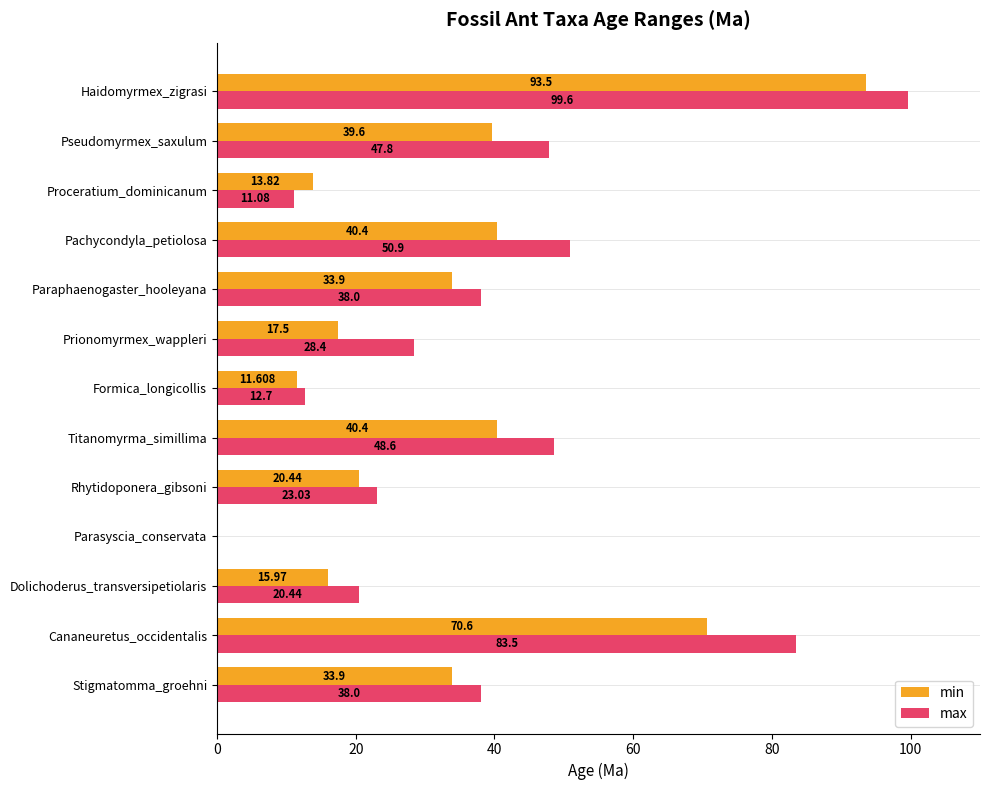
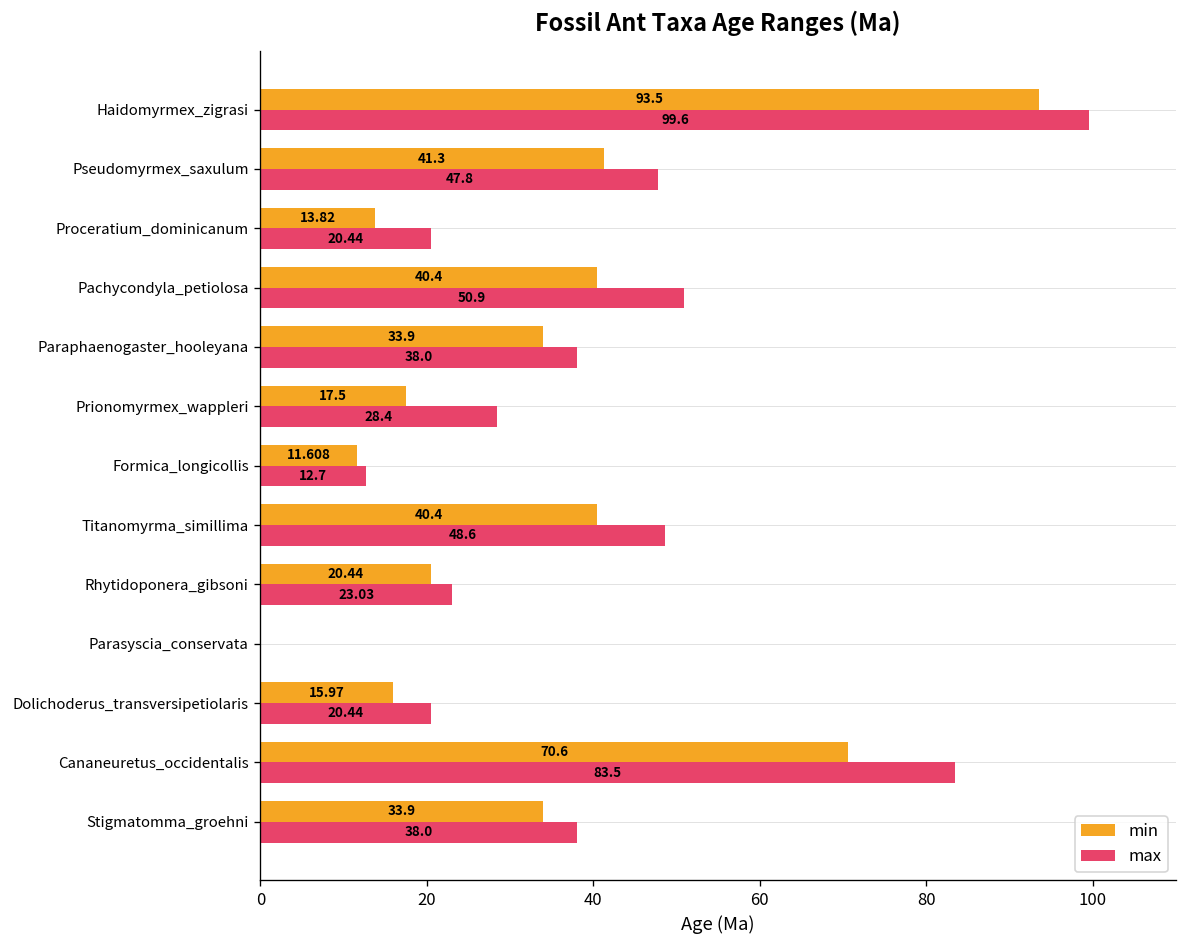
min, Pseudomyrmex_saxulum: 39.6 -> 41.3
max, Proceratium_dominicanum: 11.08 -> 20.44
